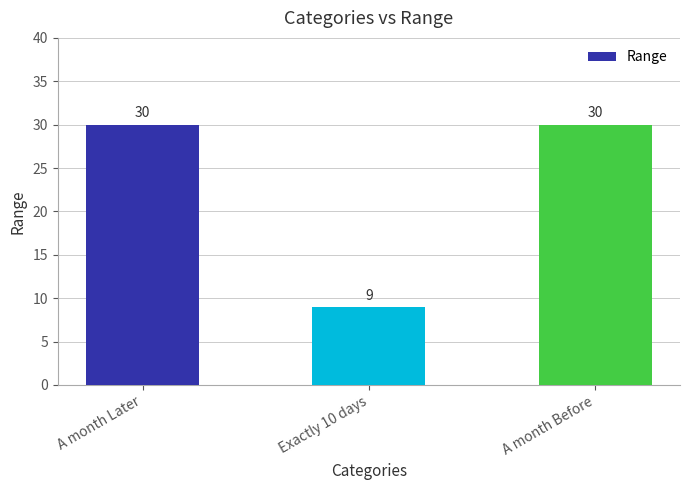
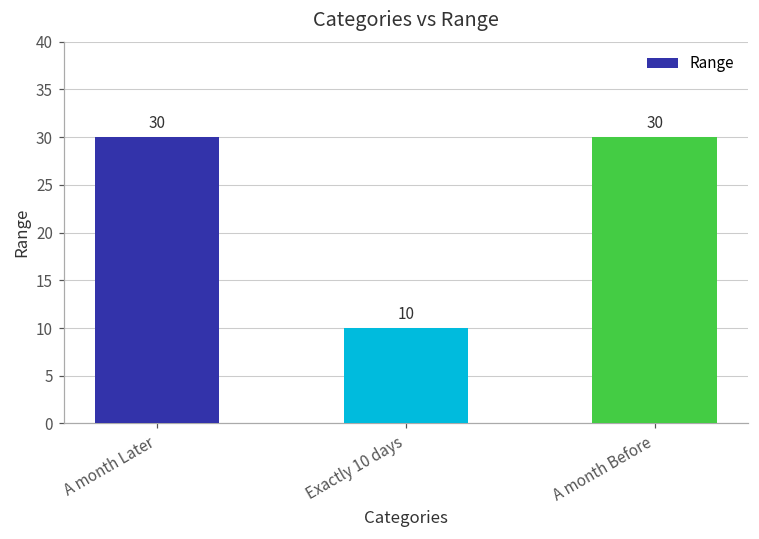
Exactly 10 days: 9 -> 10
